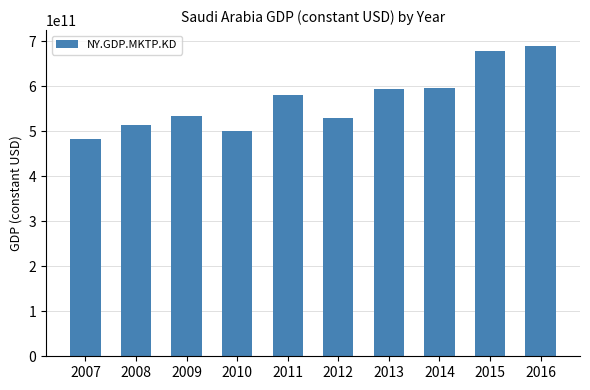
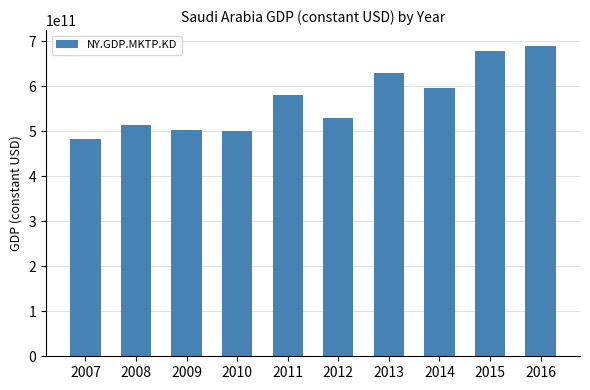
2009: 530000000000 -> 500000000000
2013: 590000000000 -> 630000000000
